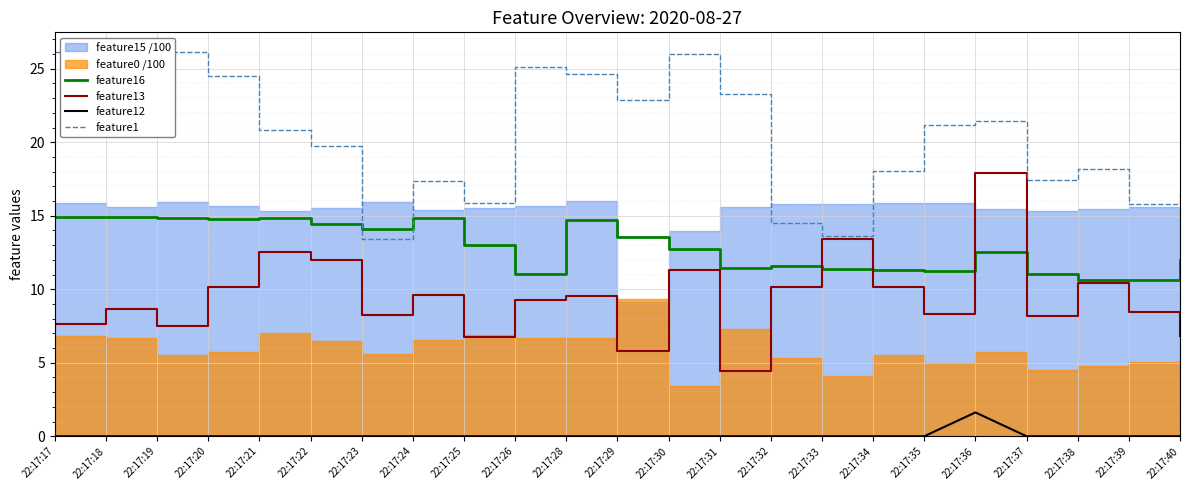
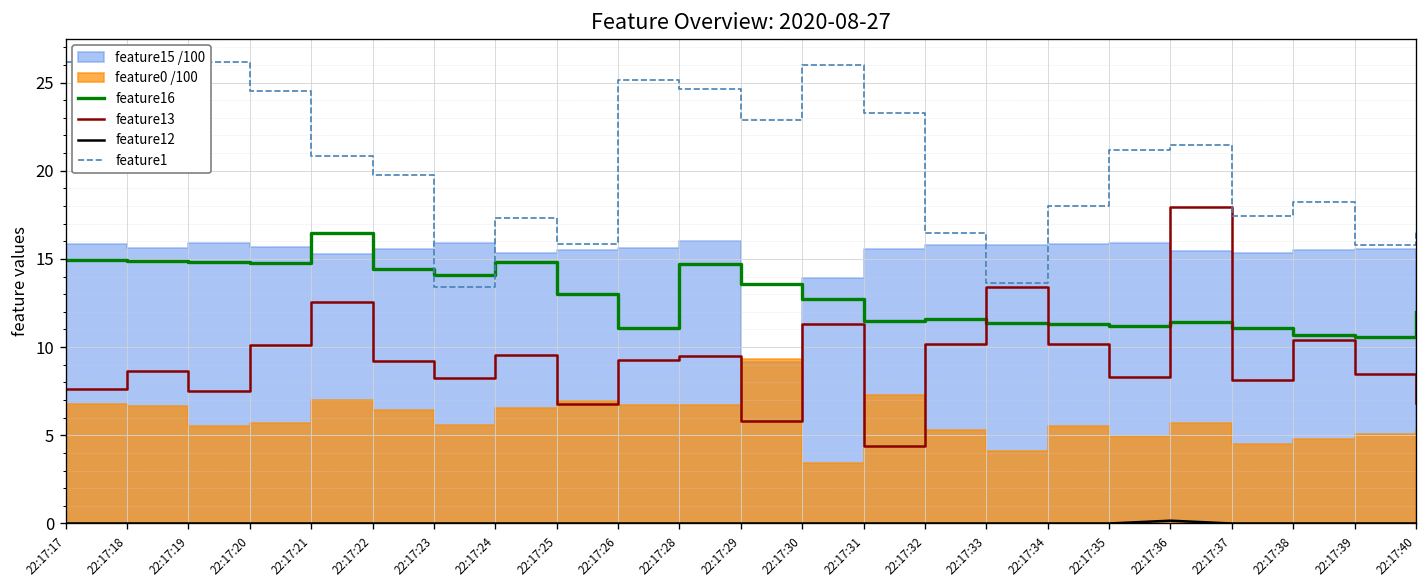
feature16, 22:17:21: 14.8 -> 16.5
feature13, 22:17:22: 12.0 -> 9.2
feature1, 22:17:32: 14.5 -> 16.5
feature16, 22:17:36: 12.6 -> 11.5
feature12, 22:17:36: 1.6 -> 0.2
